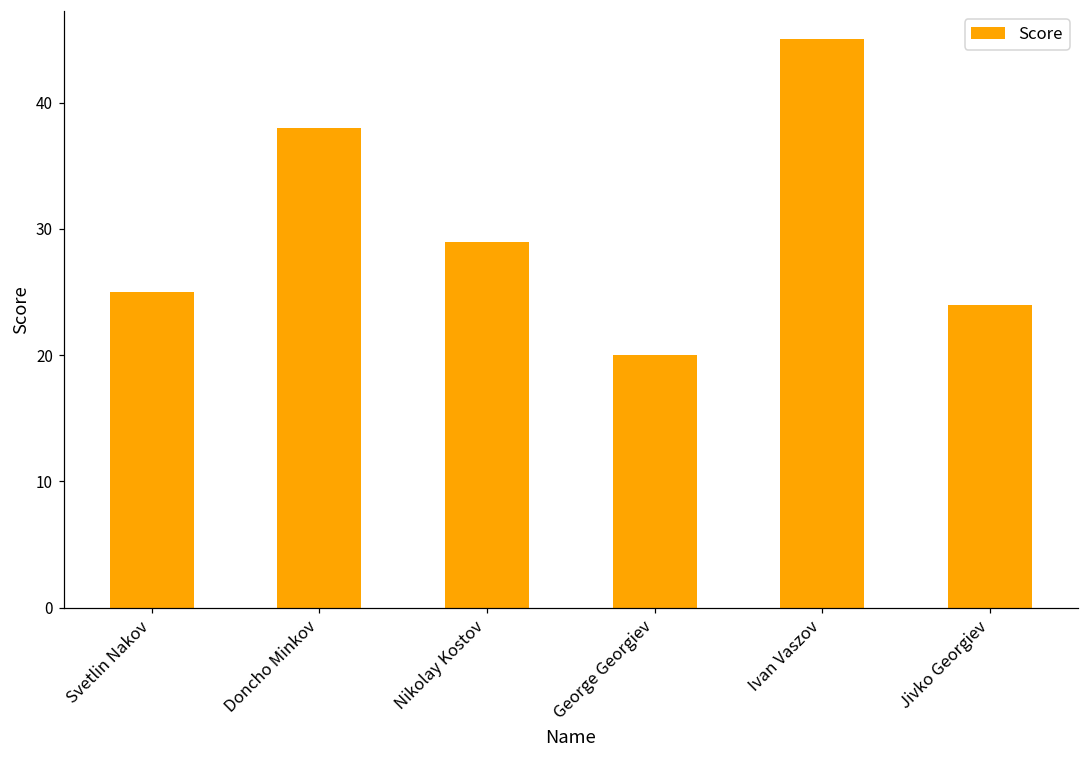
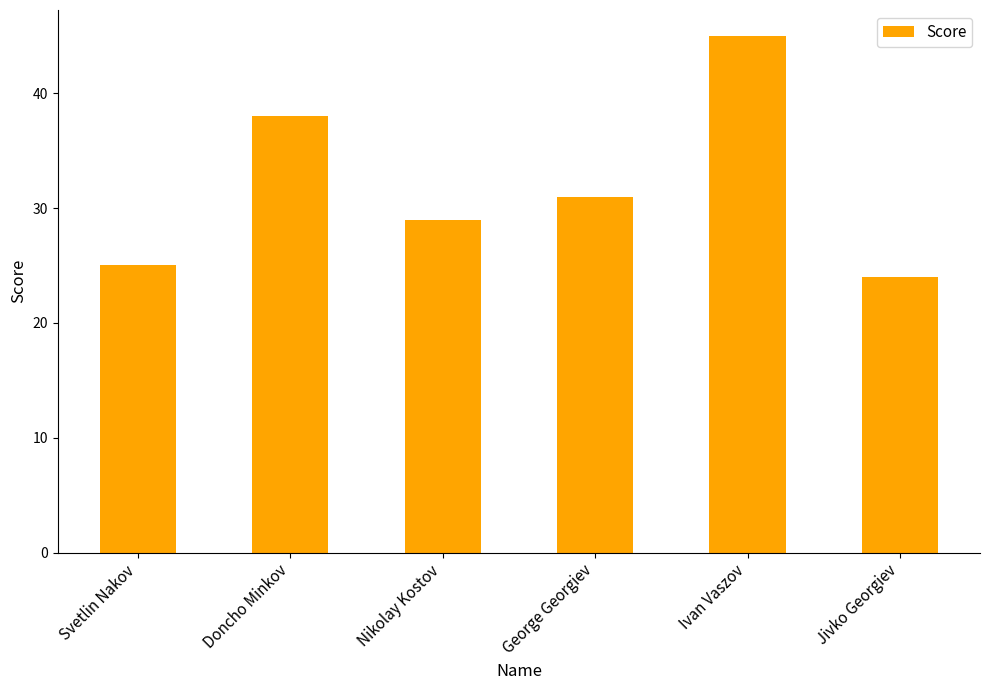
George Georgiev: 20 -> 31
